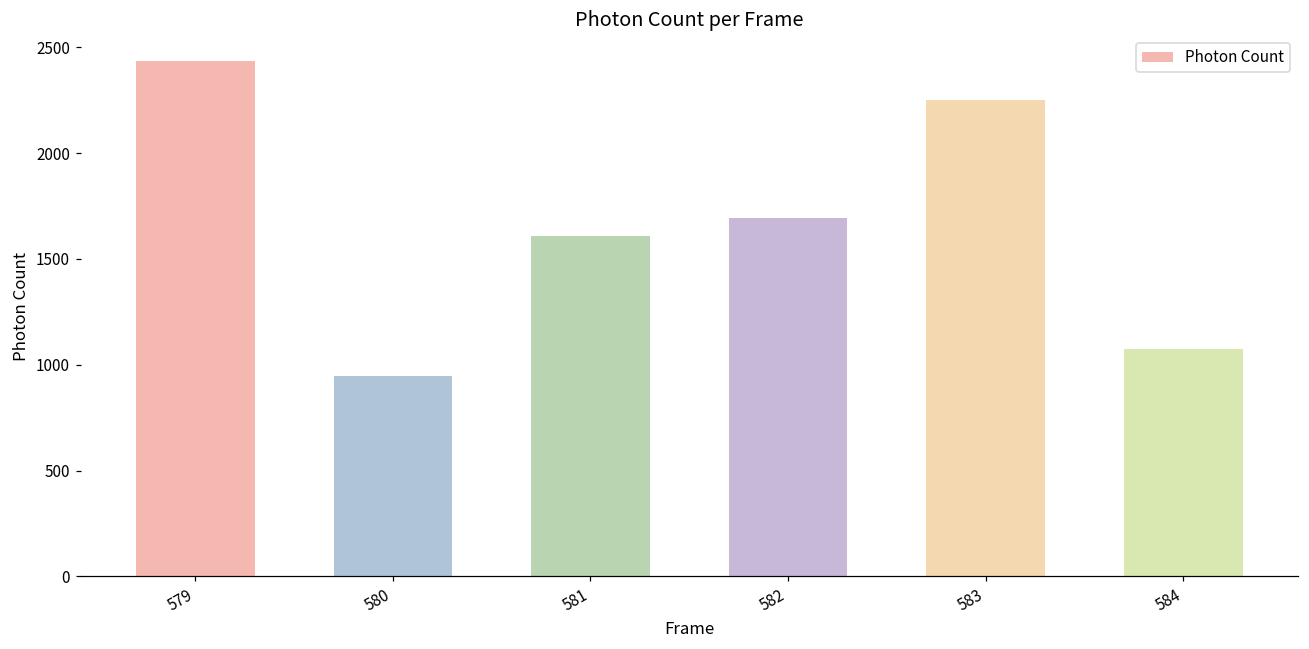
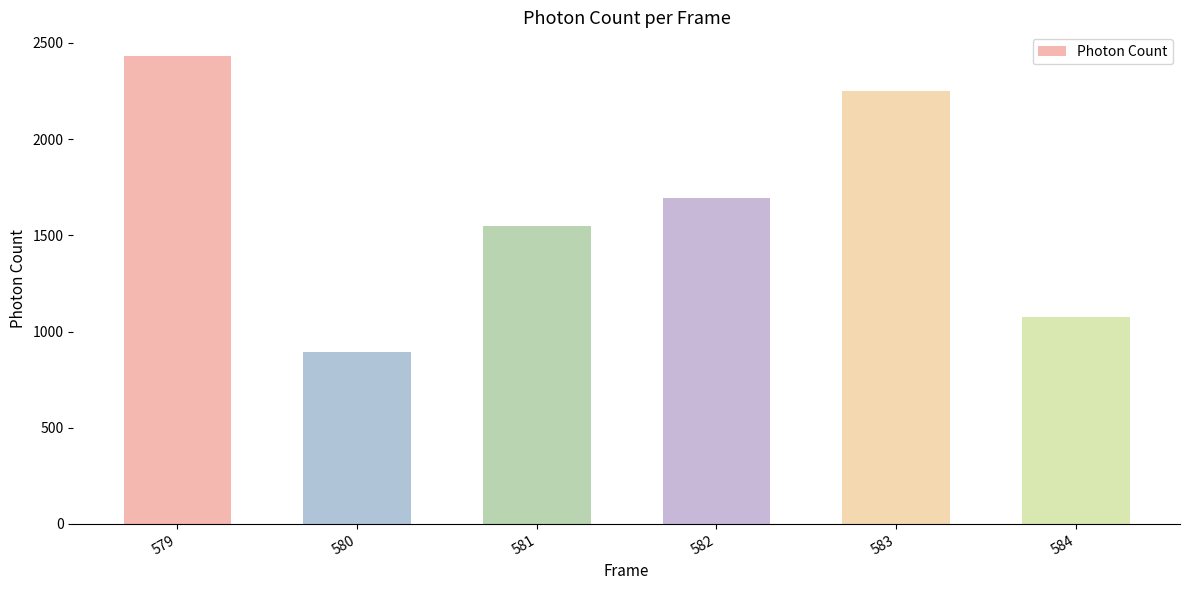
580: 940 -> 900
581: 1610 -> 1550
